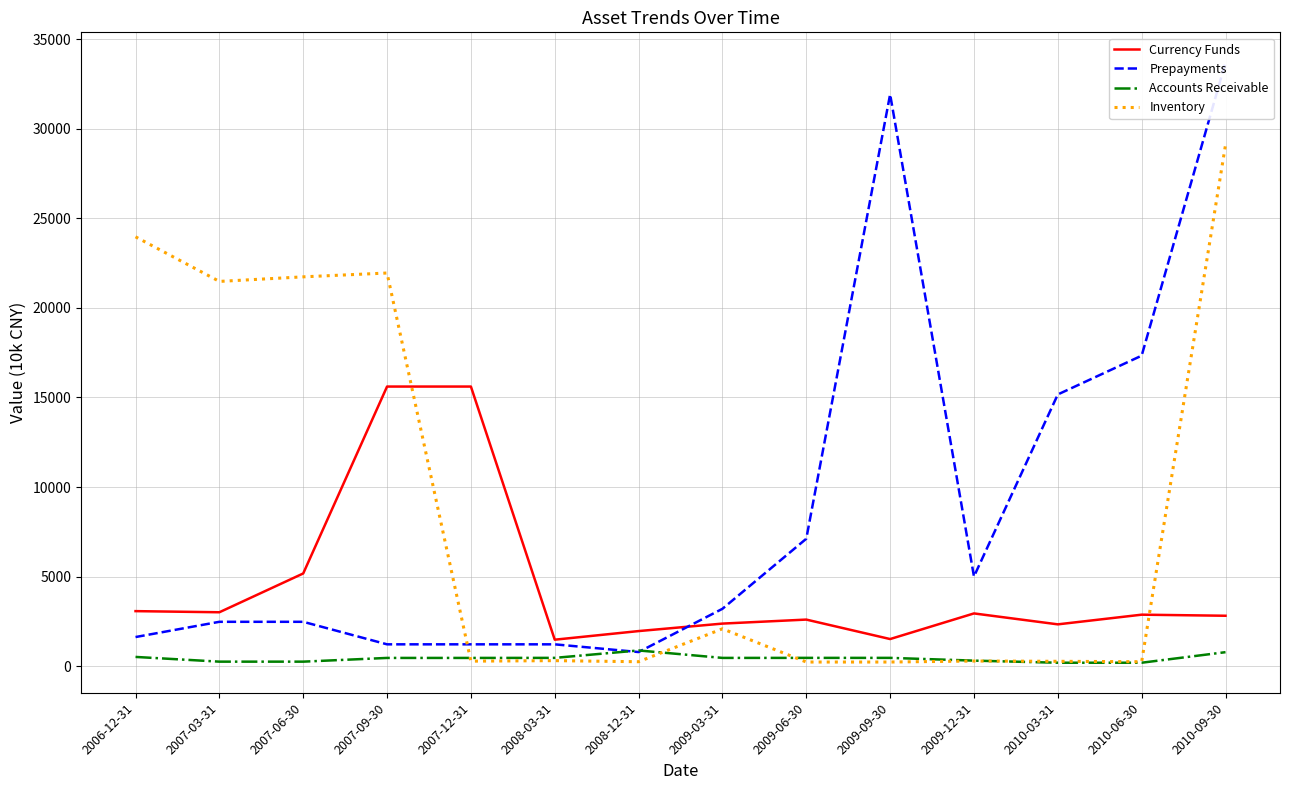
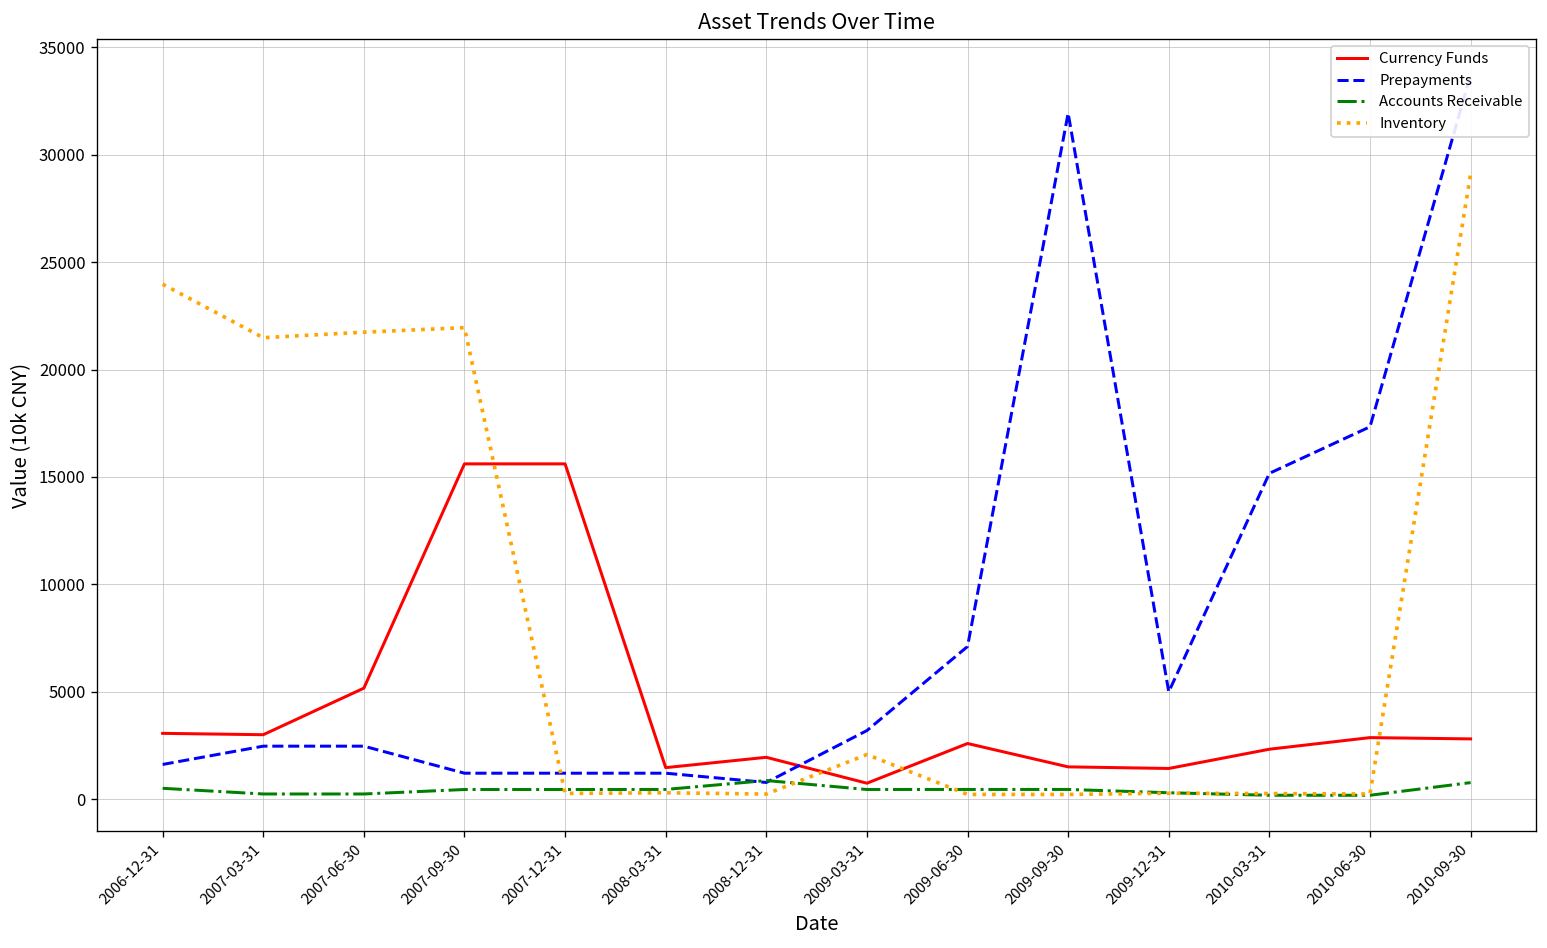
Currency Funds, 2009-03-31: 2400 -> 800
Currency Funds, 2009-12-31: 2900 -> 1400
